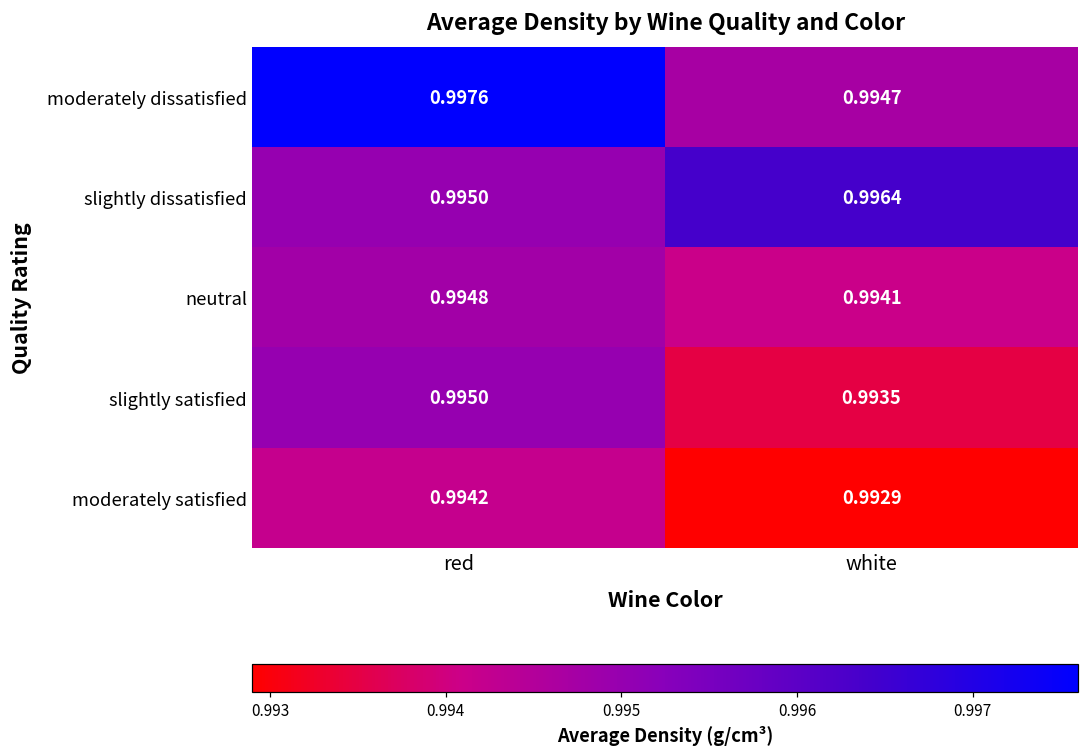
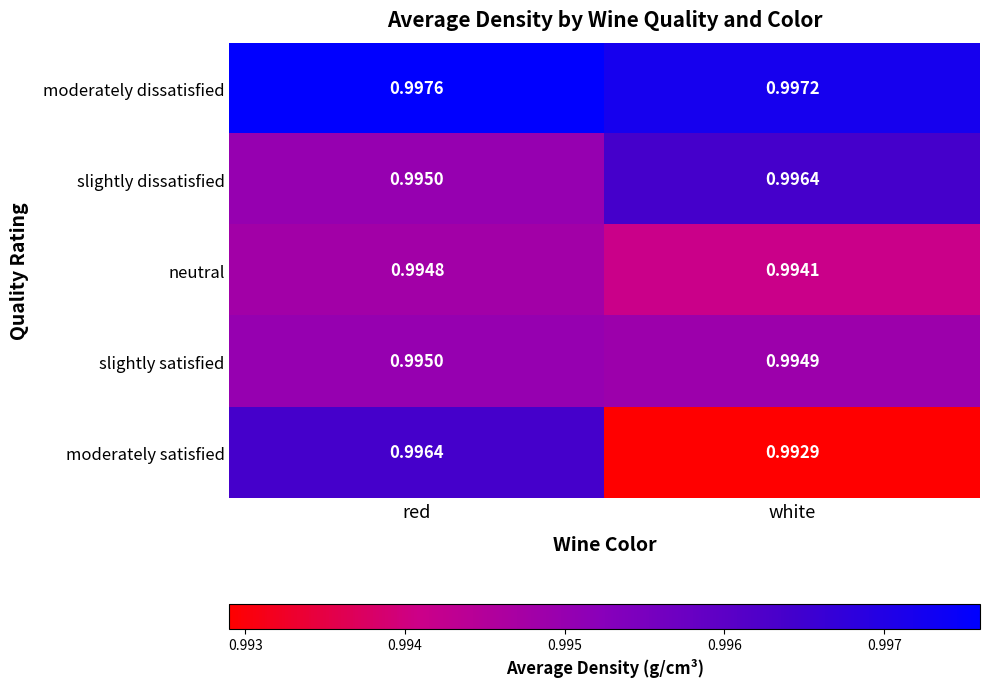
moderately dissatisfied, white: 0.9947 -> 0.9972
slightly satisfied, white: 0.9935 -> 0.9949
moderately satisfied, red: 0.9942 -> 0.9964
